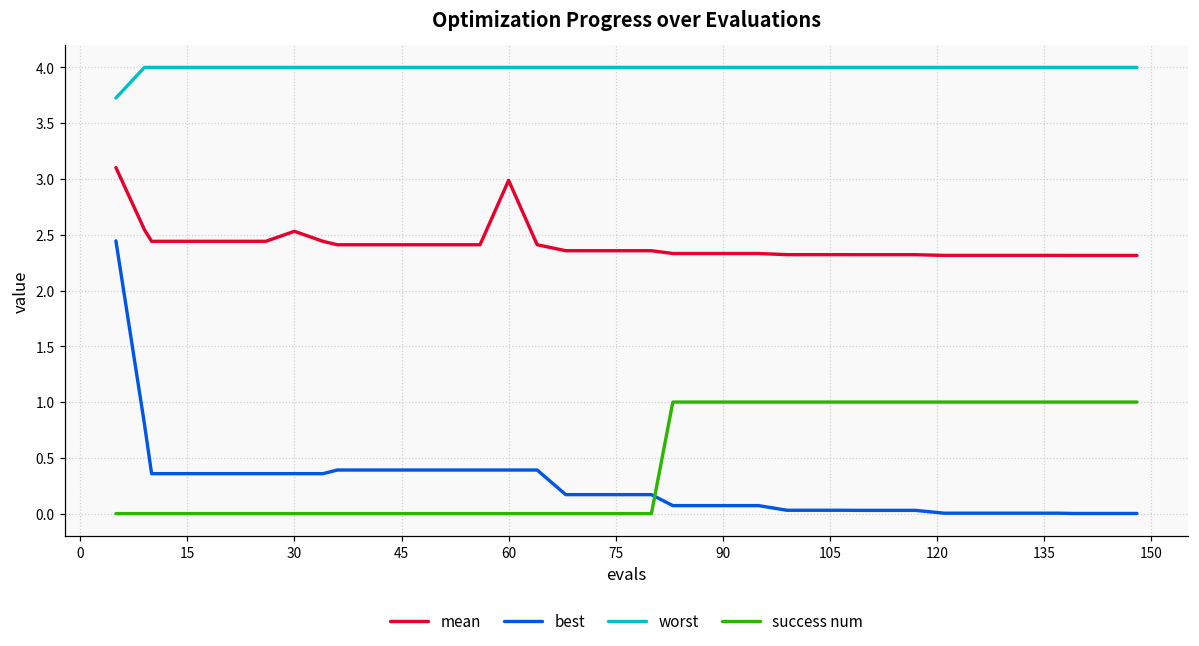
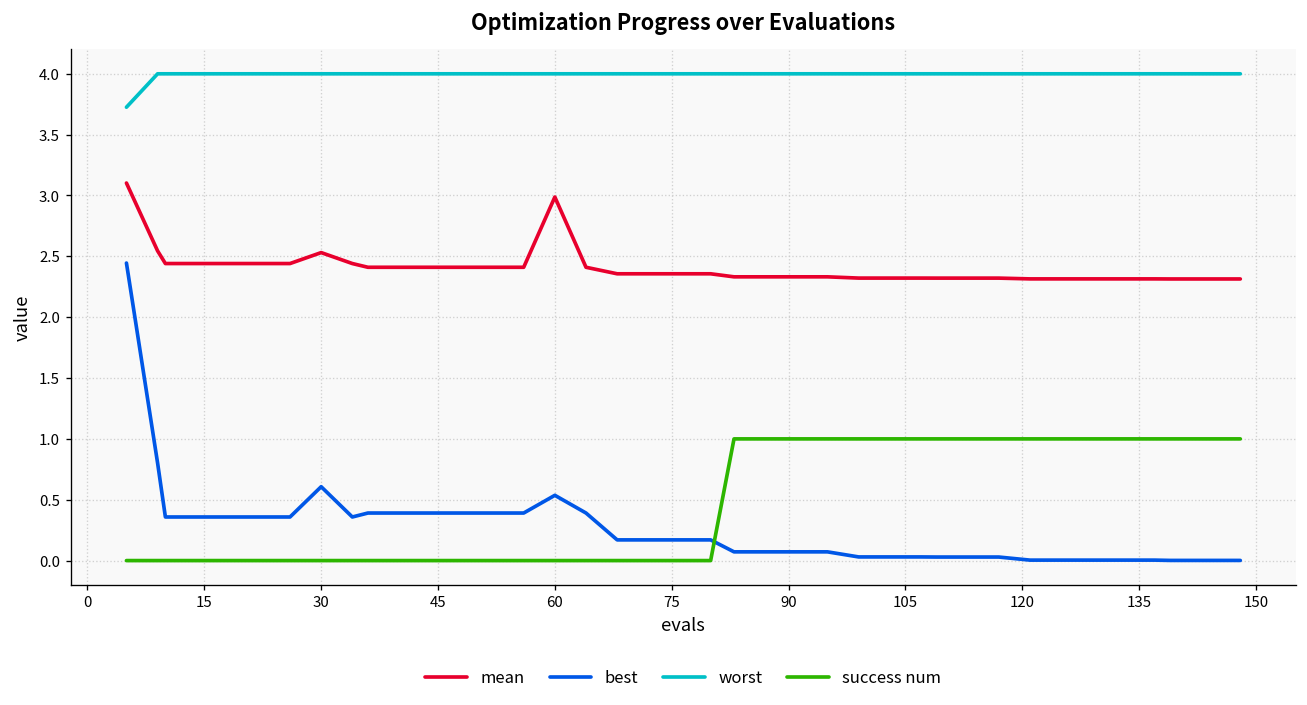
best, 30: 0.36 -> 0.61
best, 60: 0.39 -> 0.54
